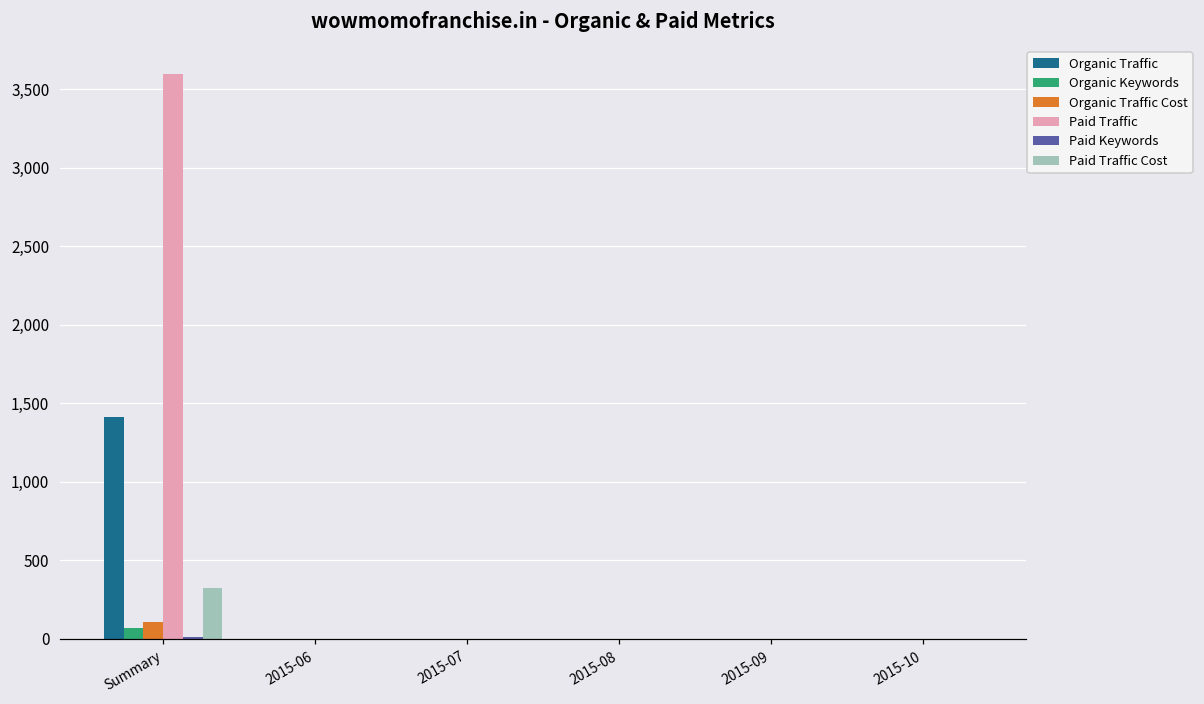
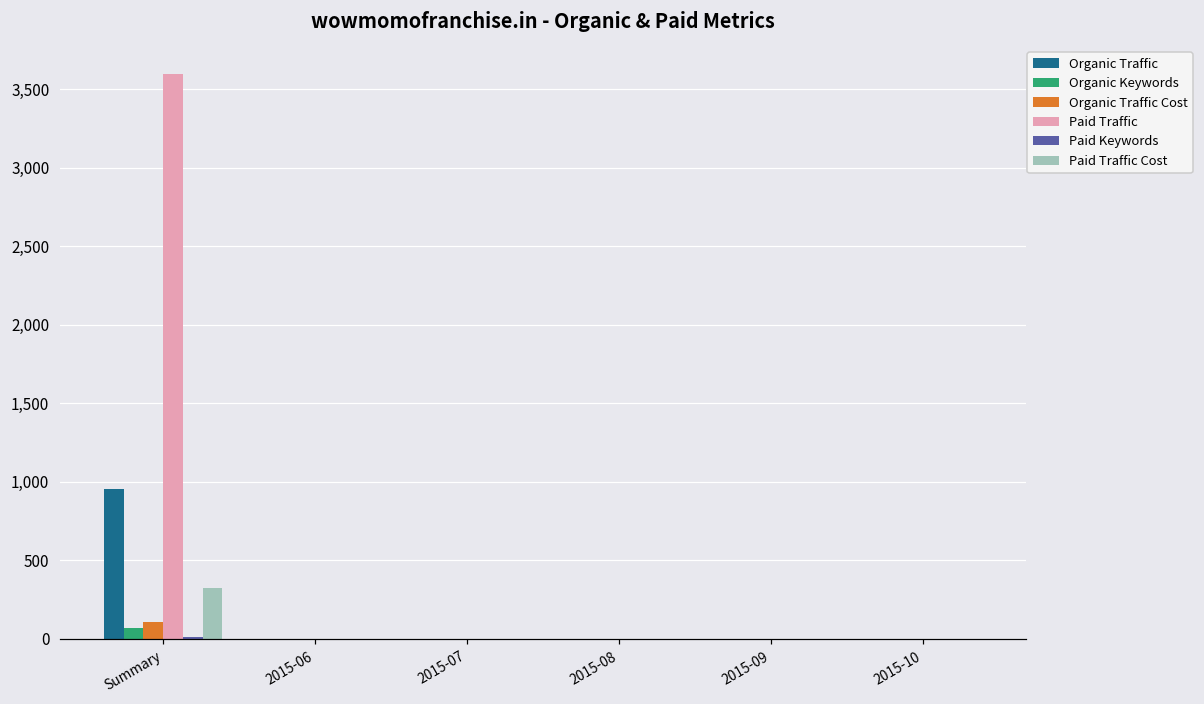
Organic Traffic, Summary: 1,410 -> 960
